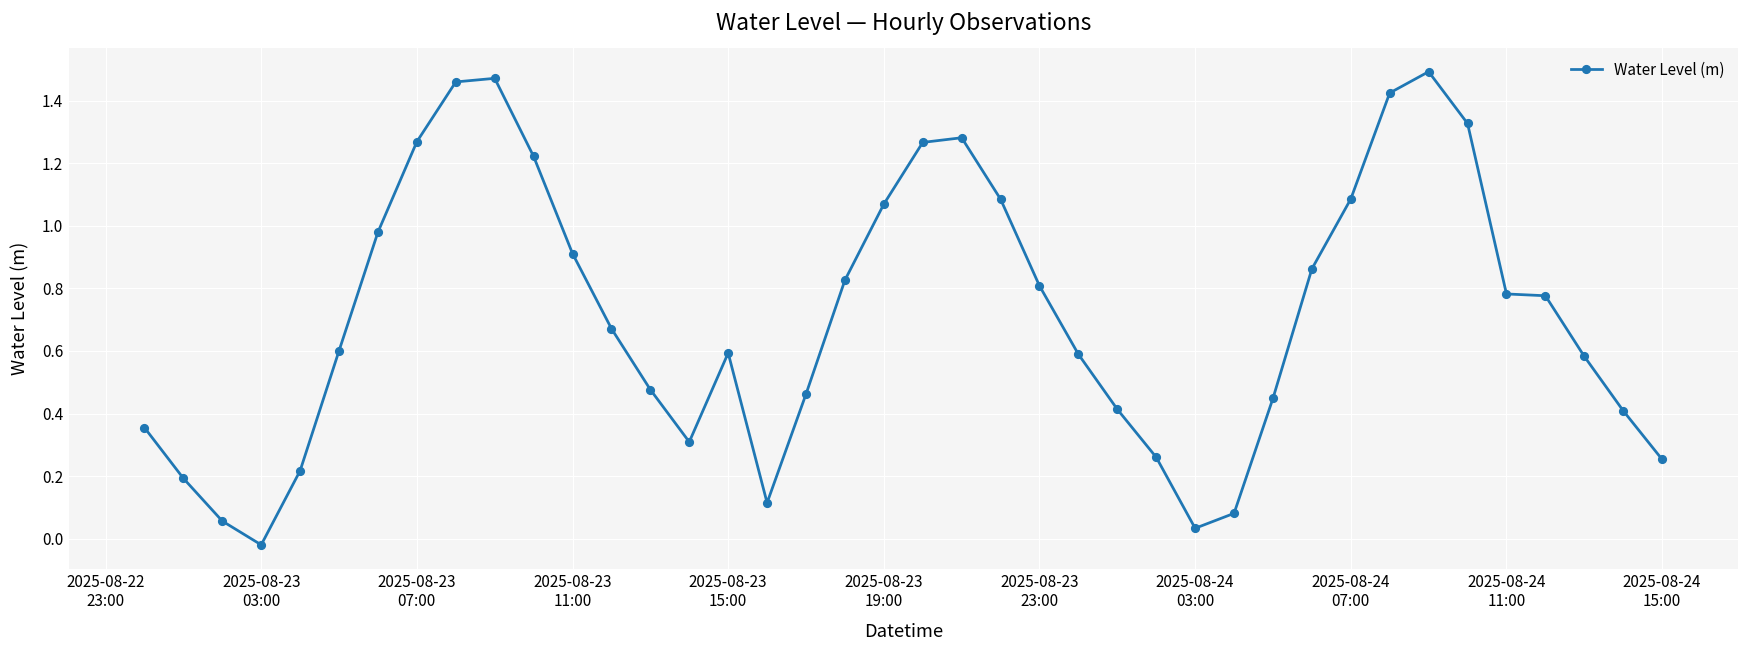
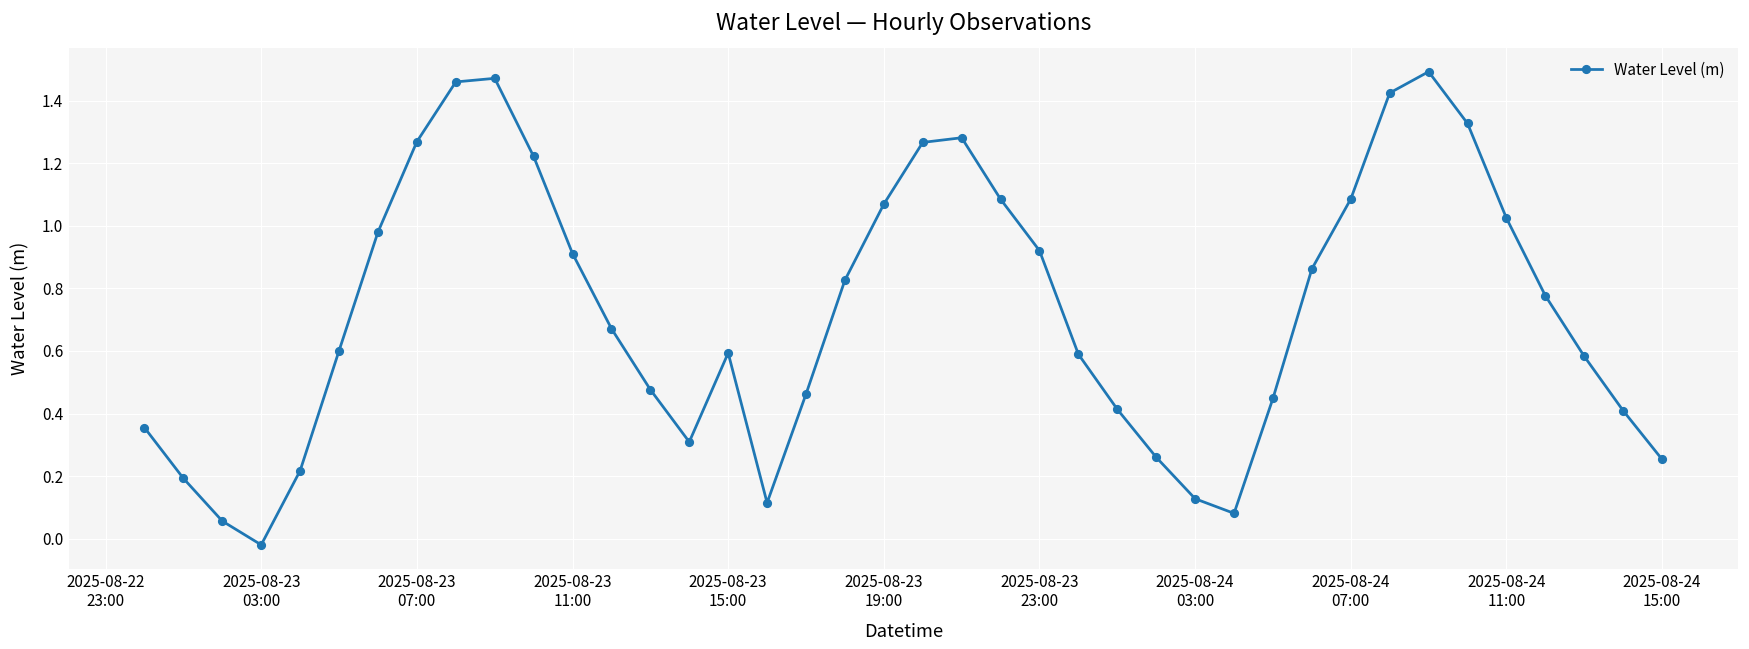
2025-08-23 23:00: 0.81 -> 0.92
2025-08-24 03:00: 0.03 -> 0.13
2025-08-24 11:00: 0.78 -> 1.02
